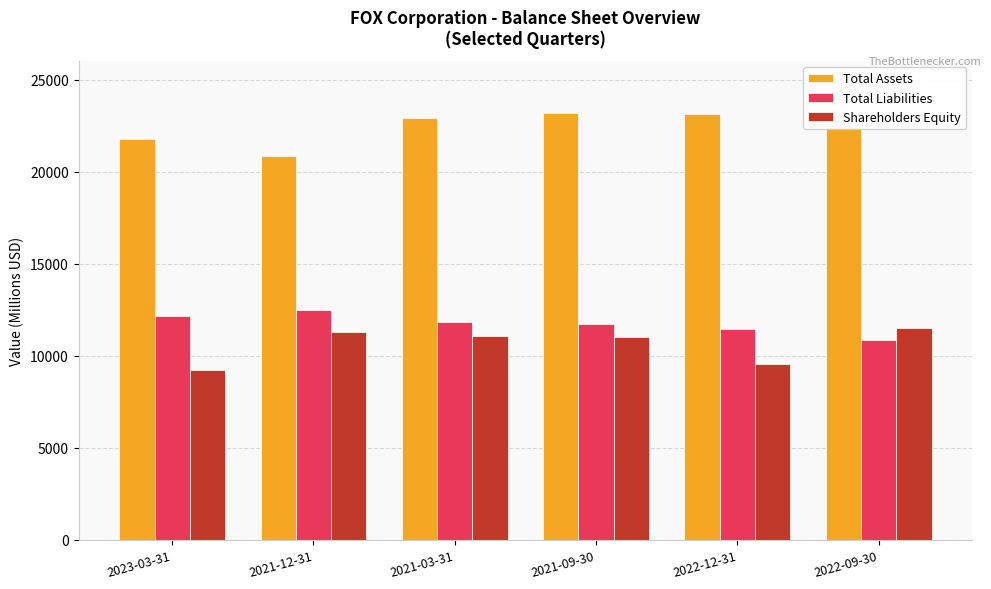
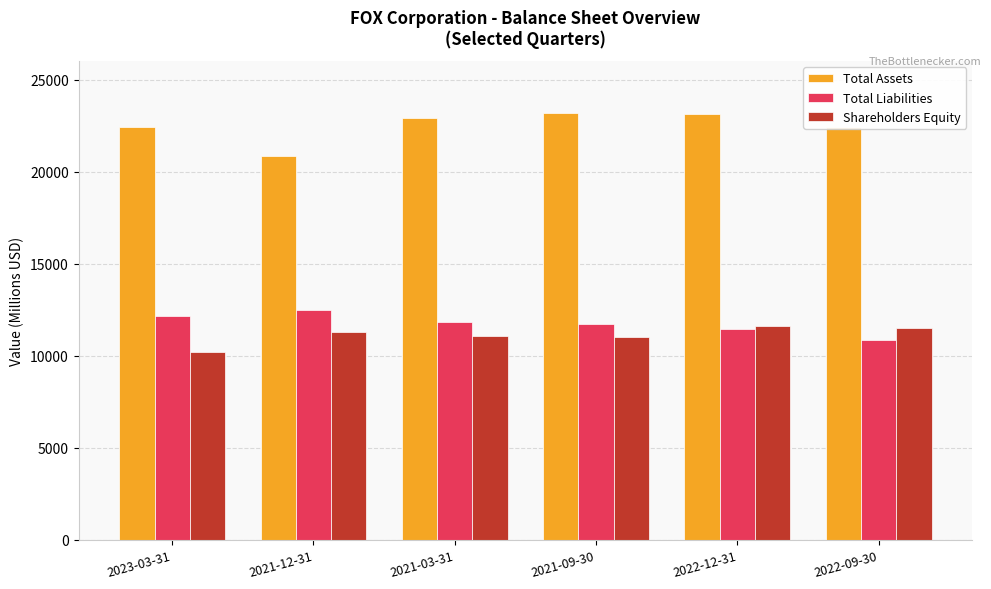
Total Assets, 2023-03-31: 21800 -> 22400
Shareholders Equity, 2023-03-31: 9200 -> 10200
Shareholders Equity, 2022-12-31: 9600 -> 11600
